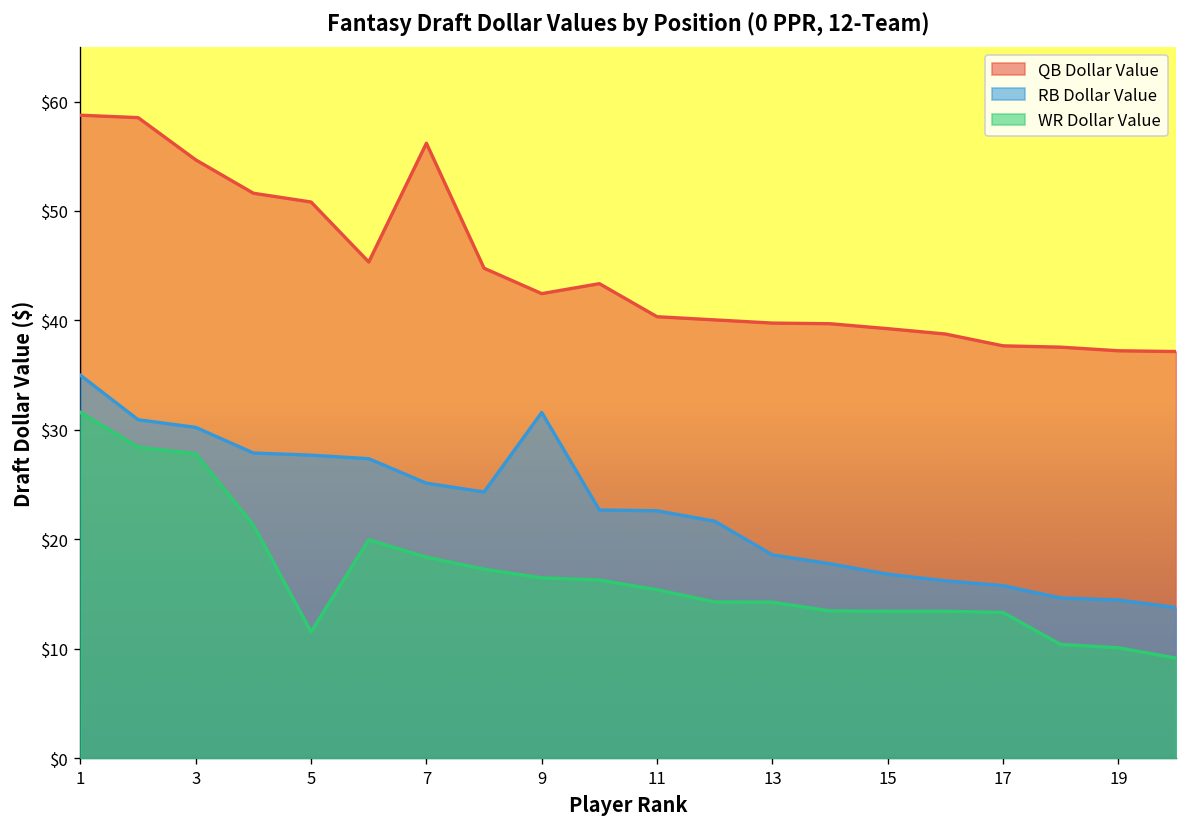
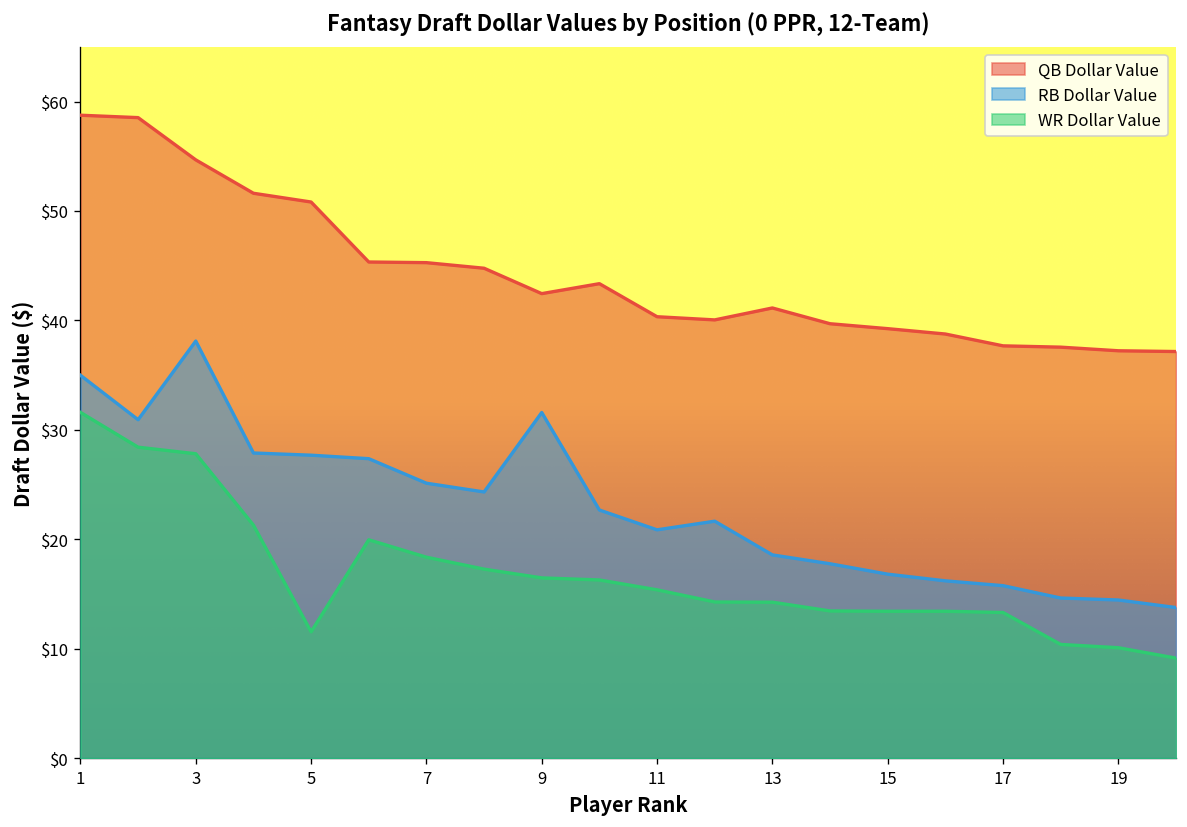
RB Dollar Value, 3: $30 -> $38
QB Dollar Value, 7: $56 -> $45
RB Dollar Value, 11: $23 -> $21
QB Dollar Value, 13: $40 -> $41
